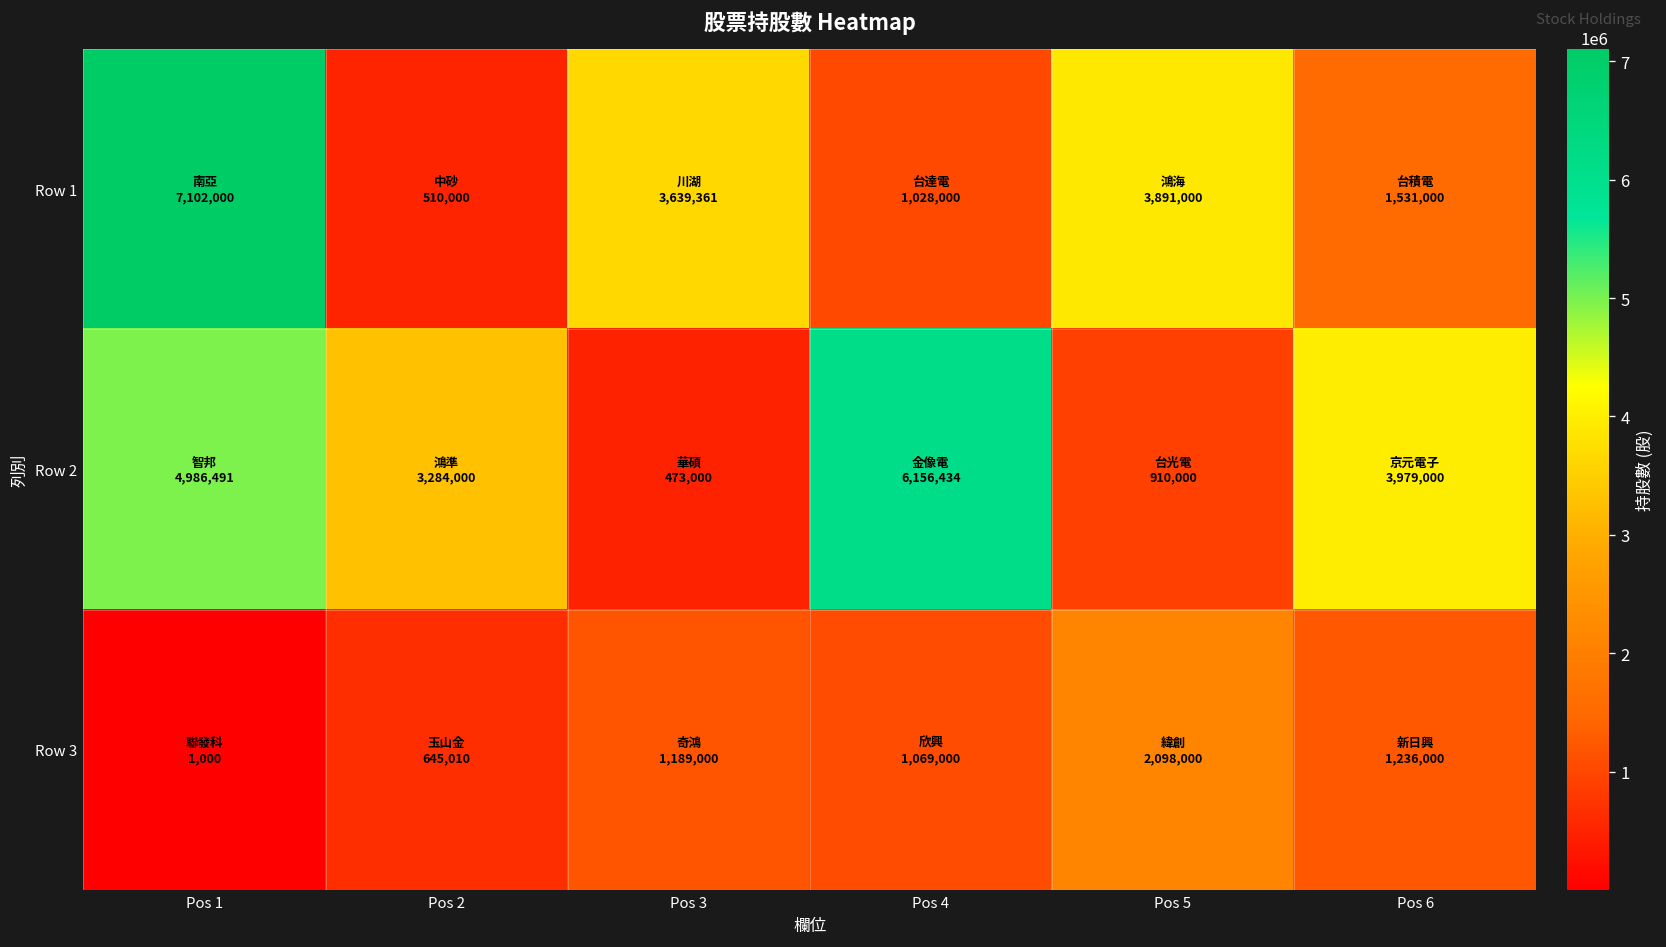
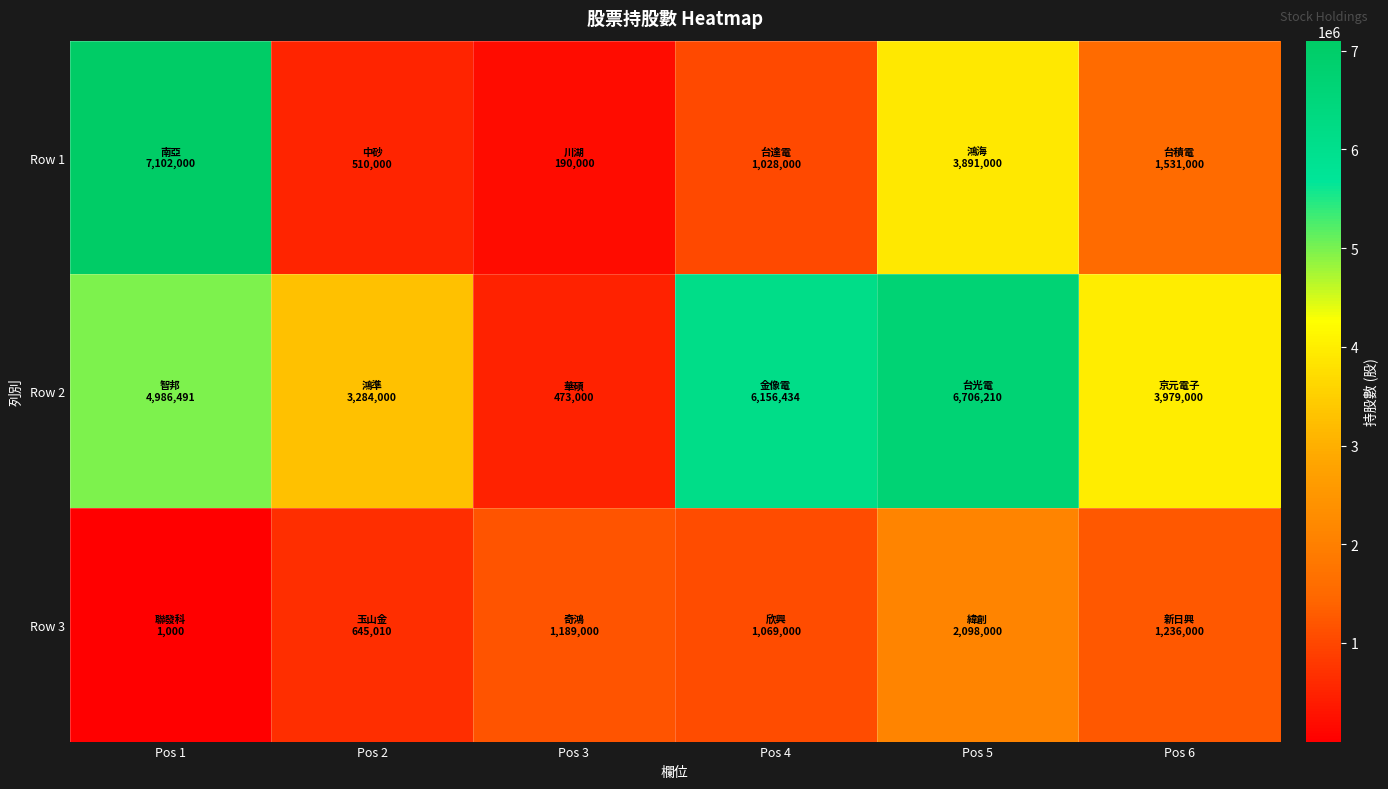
Row 1, Pos 3: 3,639,361 -> 190,000
Row 2, Pos 5: 910,000 -> 6,706,210
